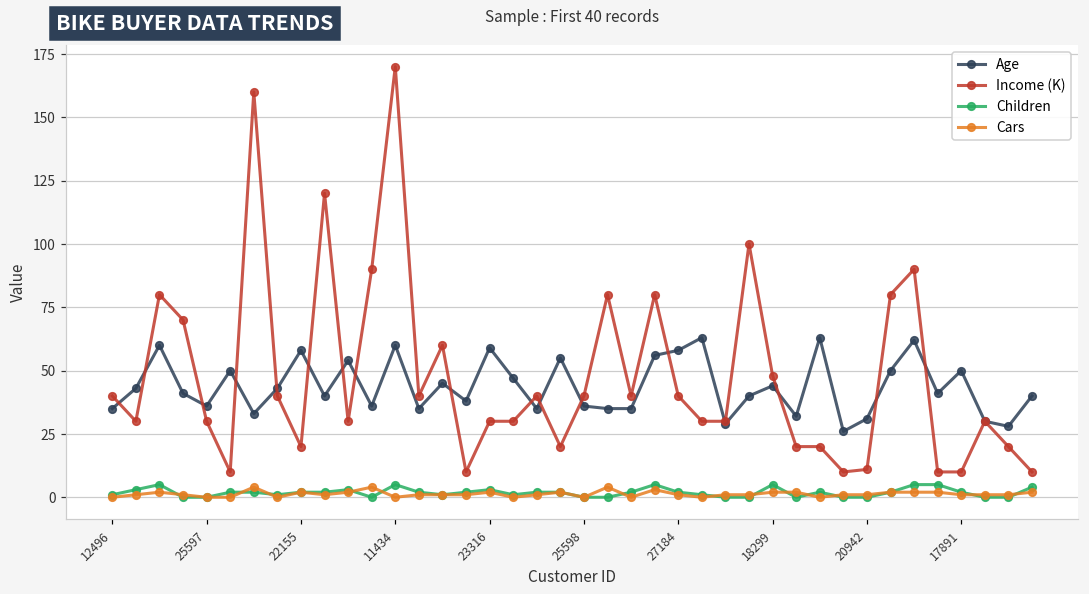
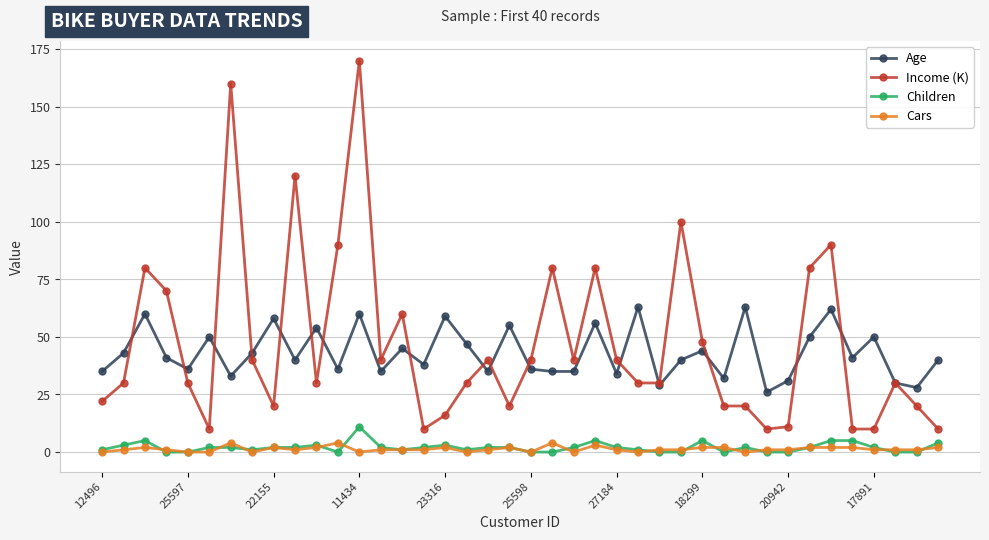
Income (K), 12496: 40 -> 22
Children, 11434: 5 -> 11
Income (K), 23316: 30 -> 16
Age, 27184: 58 -> 34
